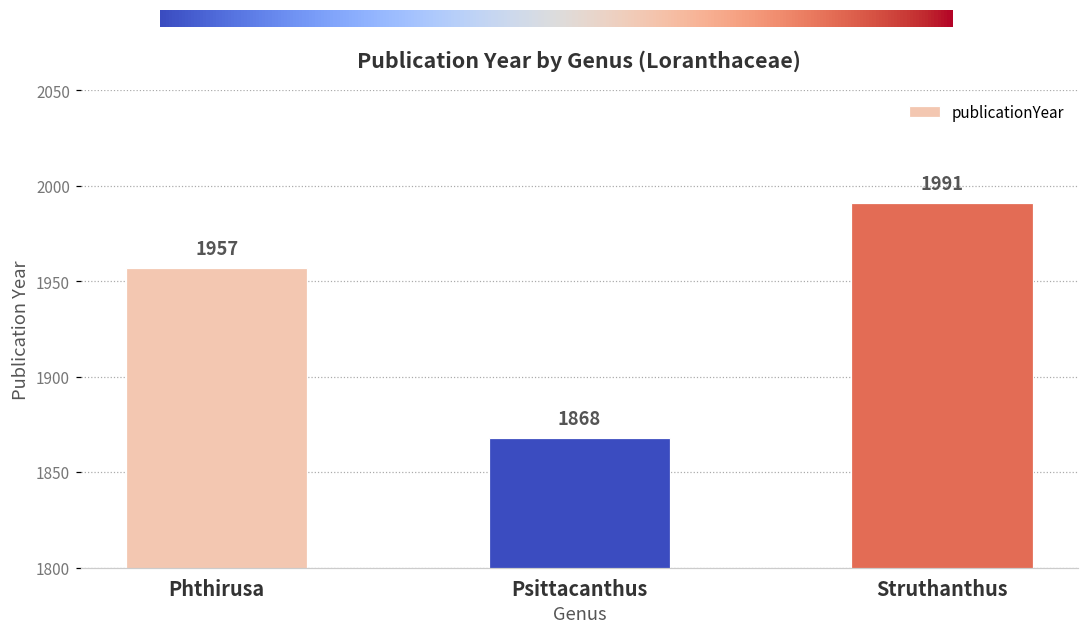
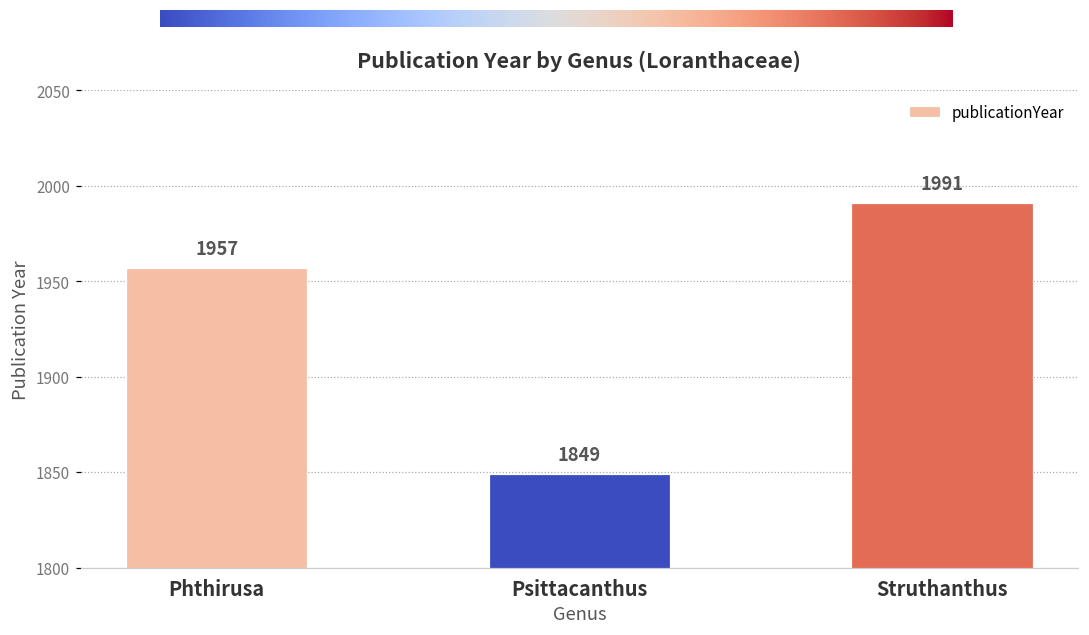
Psittacanthus: 1868 -> 1849
